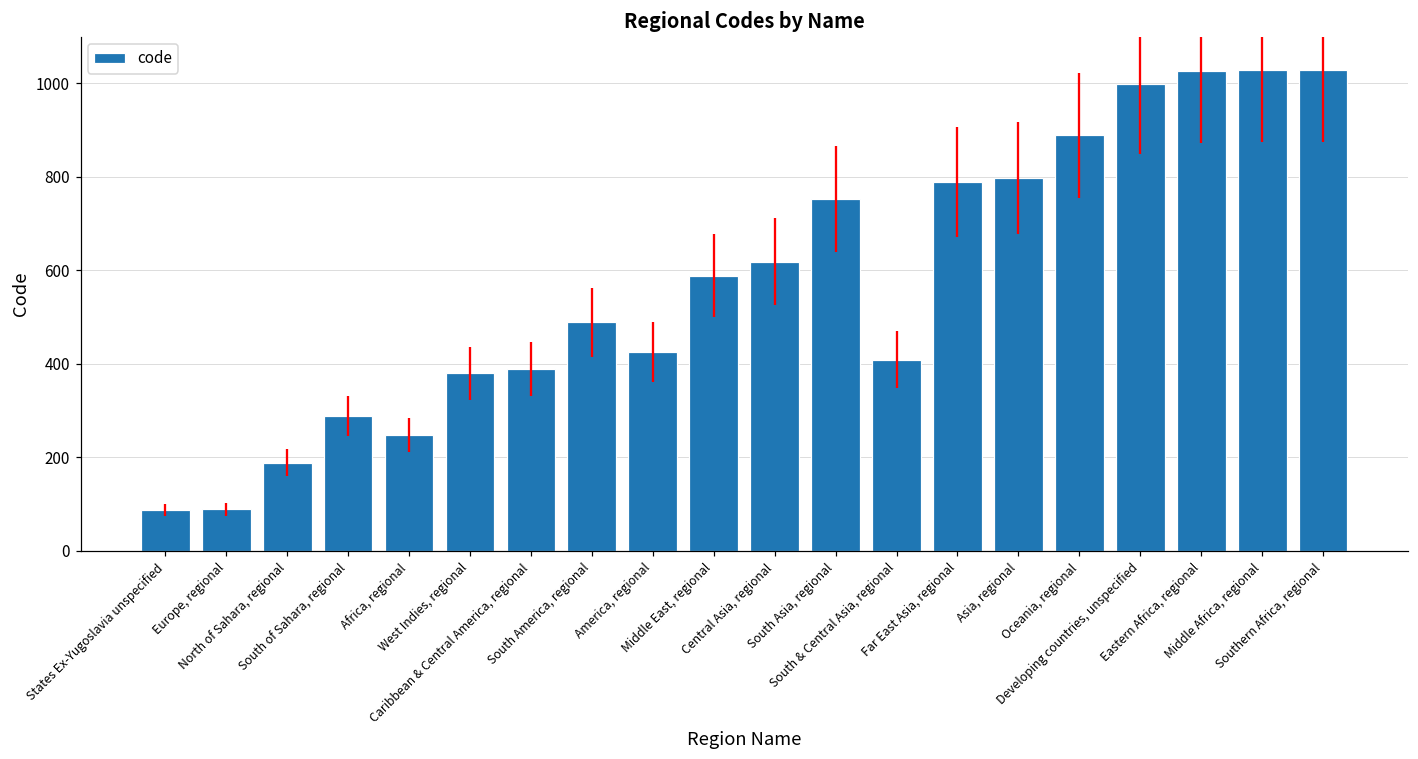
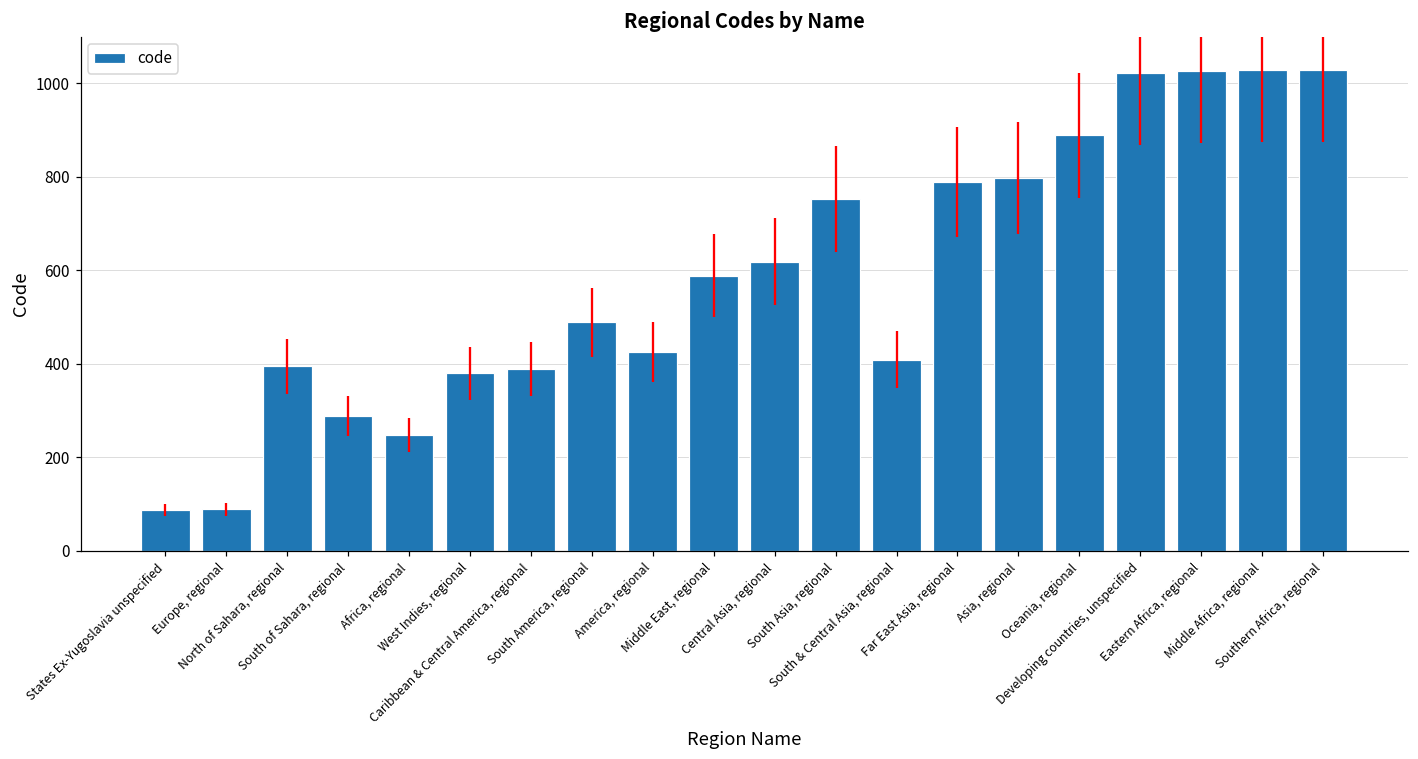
North of Sahara, regional: 190 -> 400
Developing countries, unspecified: 1000 -> 1020
